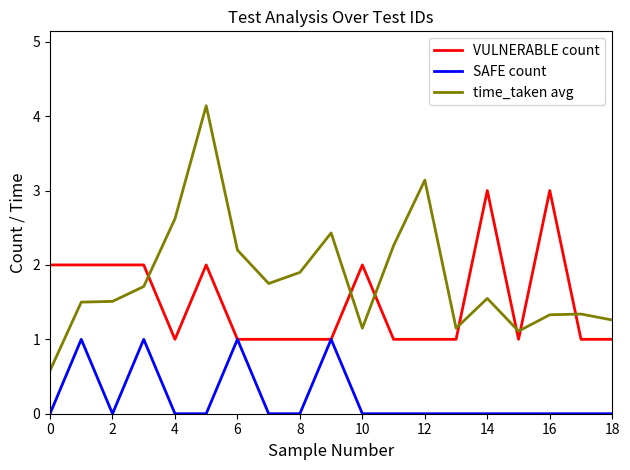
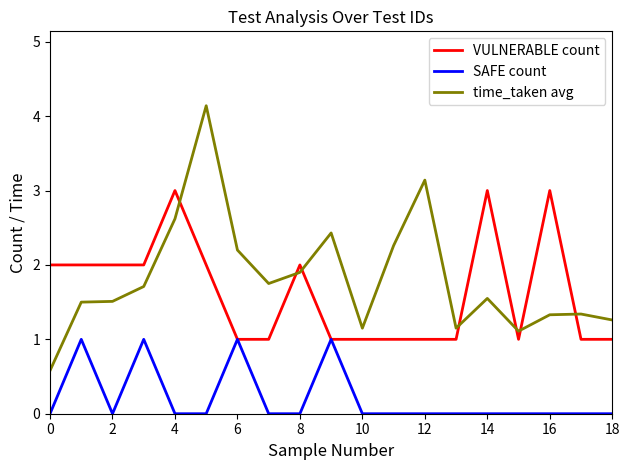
VULNERABLE count, 4: 1 -> 3
VULNERABLE count, 8: 1 -> 2
VULNERABLE count, 10: 2 -> 1
